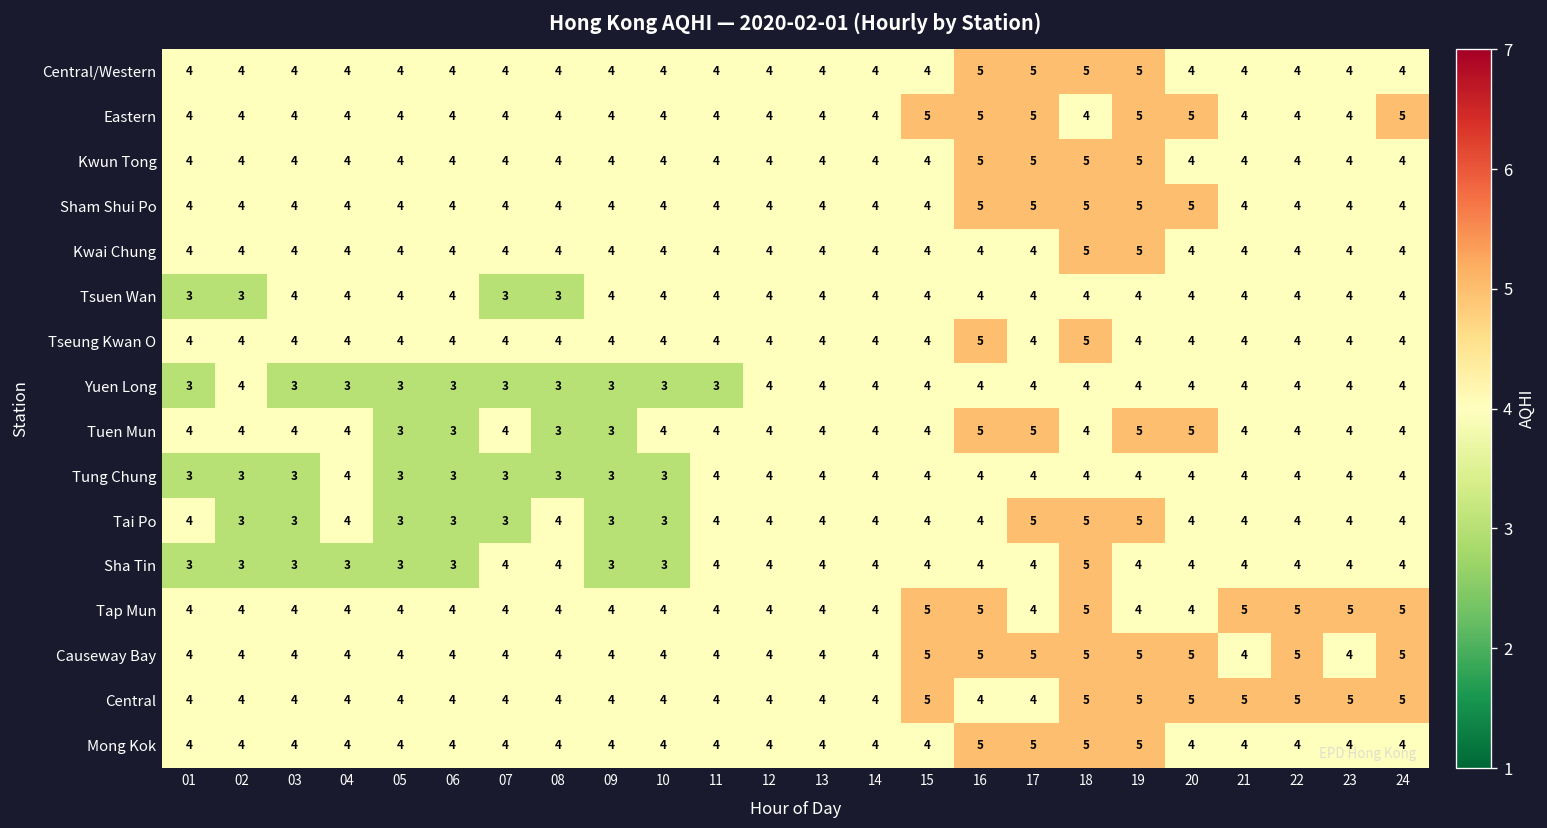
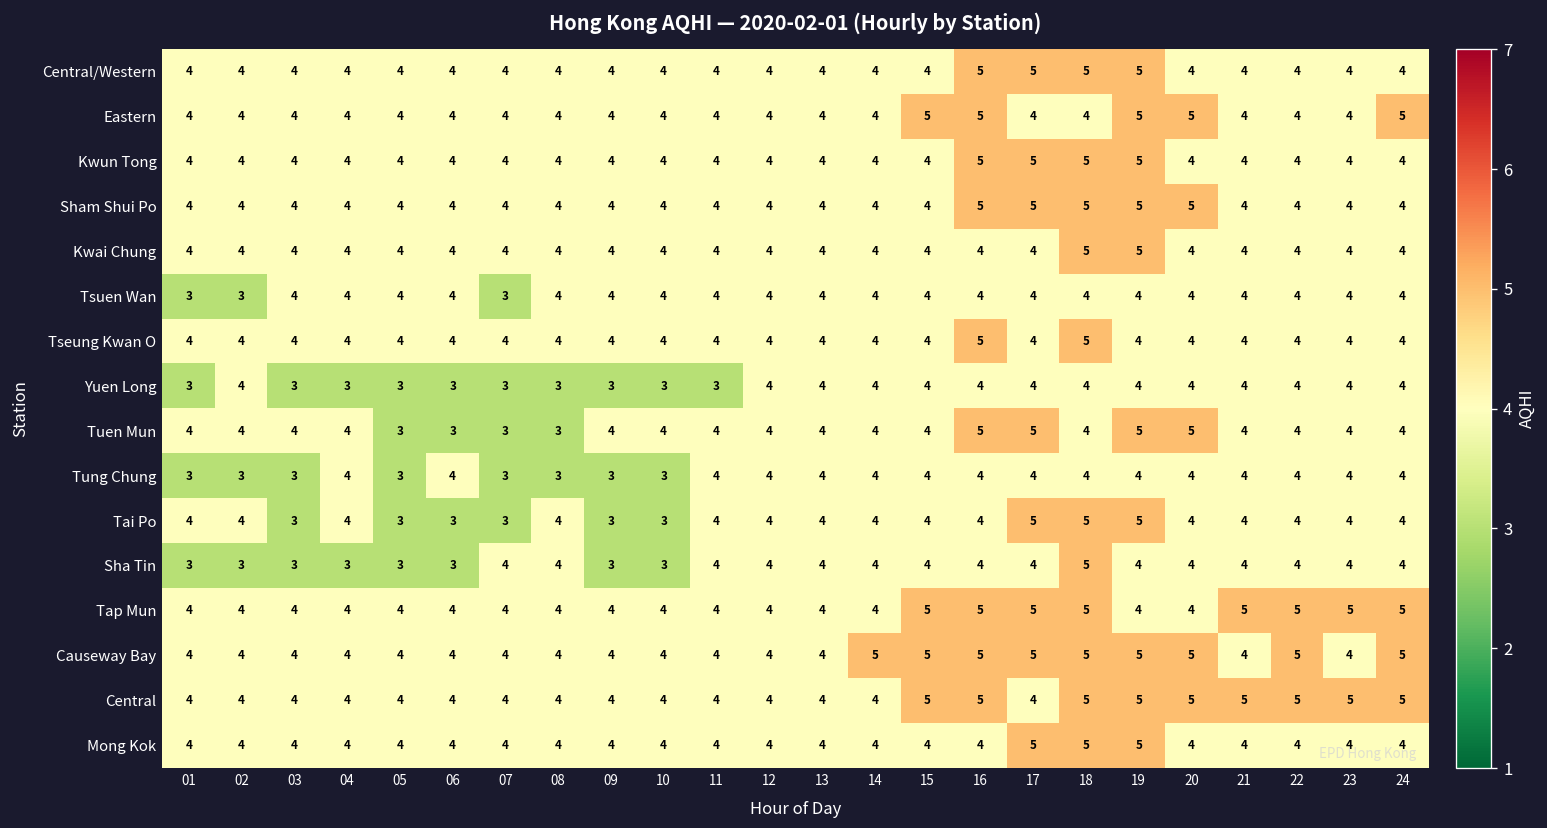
Eastern, 17: 5 -> 4
Tsuen Wan, 08: 3 -> 4
Tuen Mun, 07: 4 -> 3
Tuen Mun, 09: 3 -> 4
Tung Chung, 06: 3 -> 4
Tai Po, 02: 3 -> 4
Tap Mun, 17: 4 -> 5
Causeway Bay, 14: 4 -> 5
Central, 16: 4 -> 5
Mong Kok, 16: 5 -> 4
